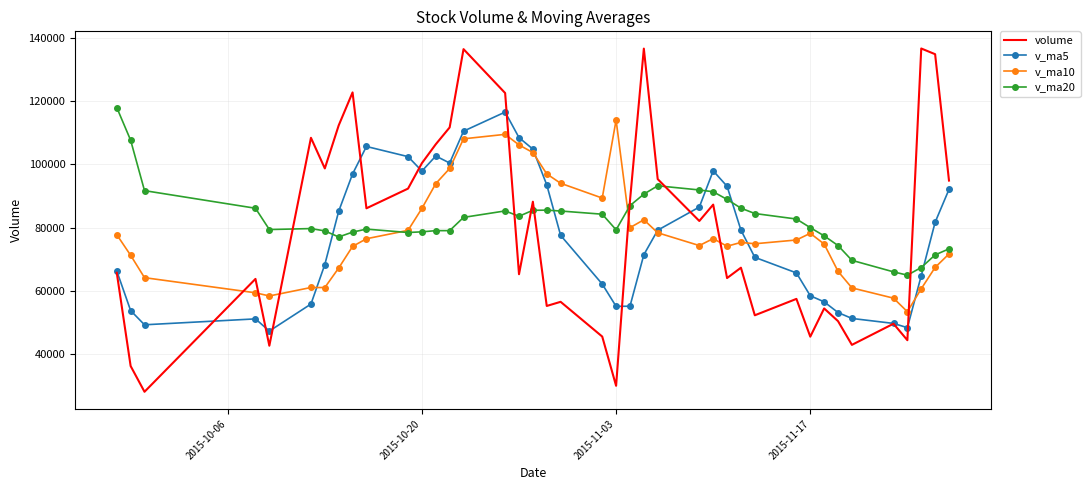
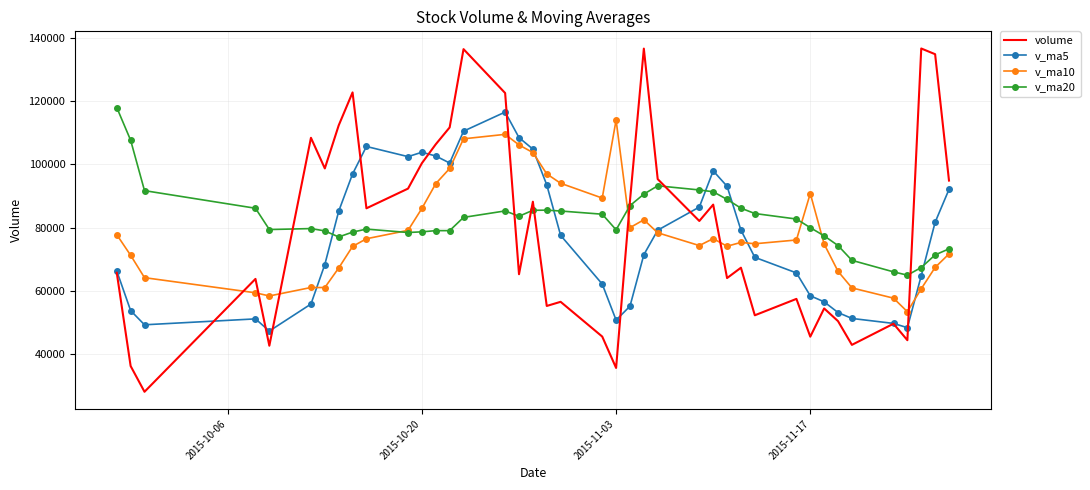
v_ma5, 2015-10-20: 98000 -> 104000
volume, 2015-11-03: 30000 -> 36000
v_ma5, 2015-11-03: 55000 -> 51000
v_ma10, 2015-11-17: 78000 -> 91000
